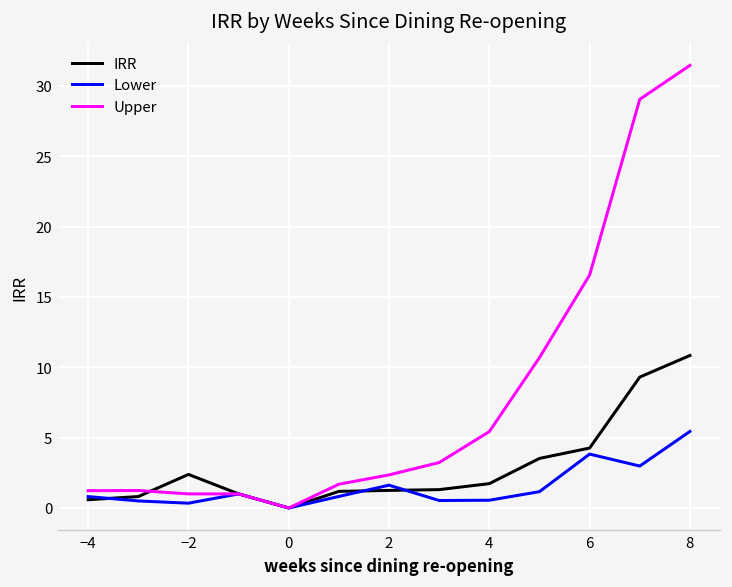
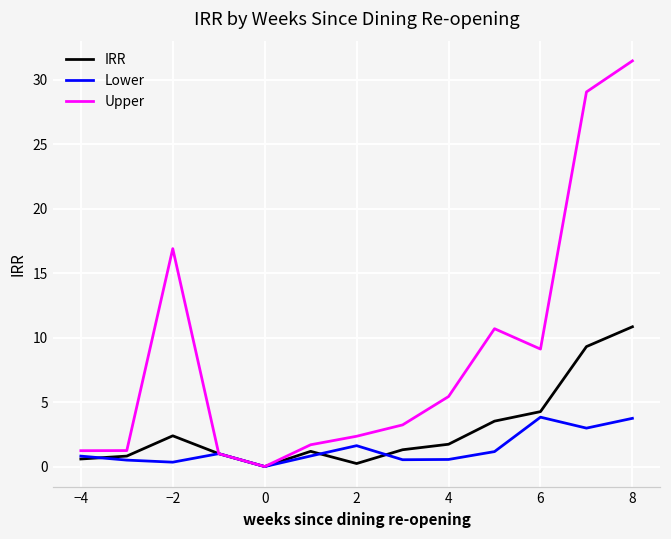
Upper, −2: 1.0 -> 16.9
IRR, 2: 1.2 -> 0.2
Upper, 6: 16.6 -> 9.1
Lower, 8: 5.4 -> 3.7
